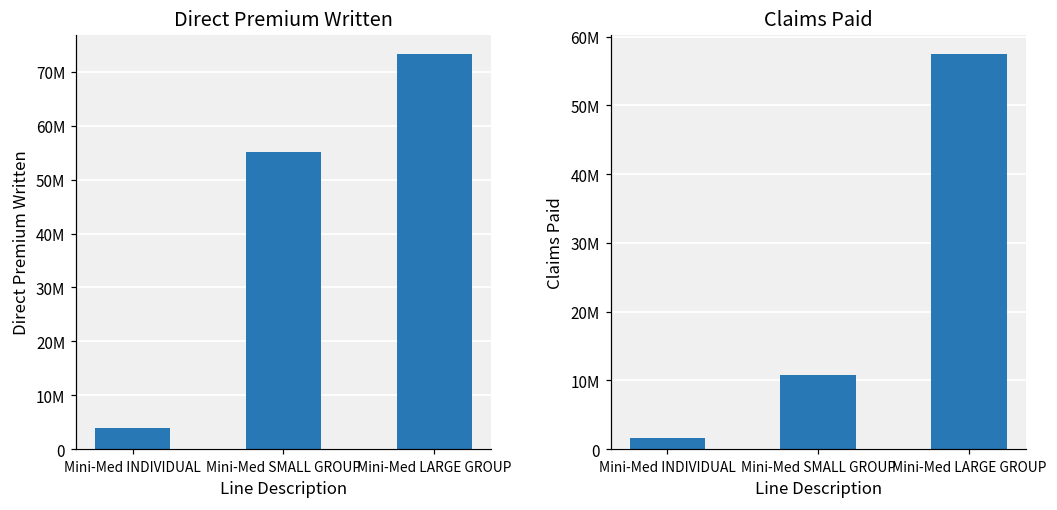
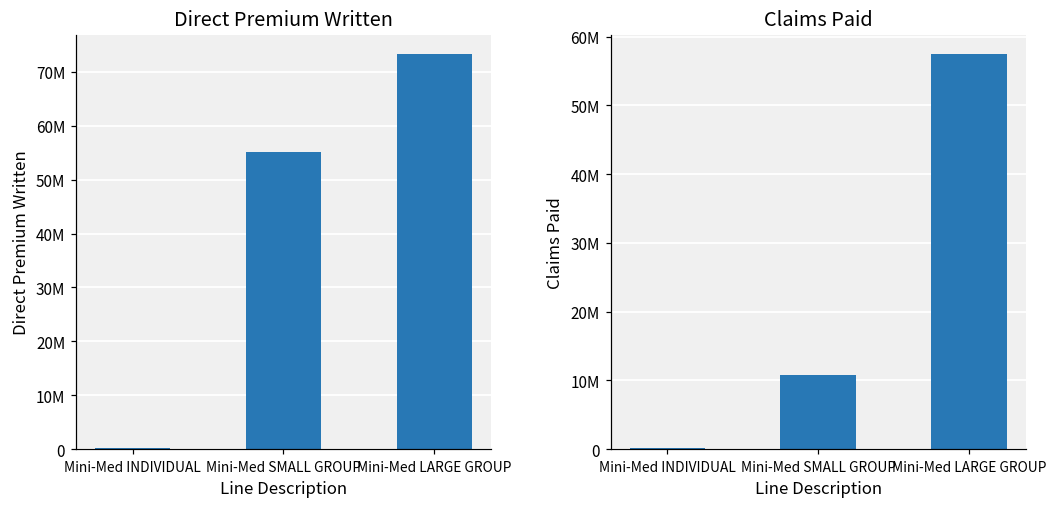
Direct Premium Written, Mini-Med INDIVIDUAL: 4000000 -> 0
Claims Paid, Mini-Med INDIVIDUAL: 2000000 -> 0
